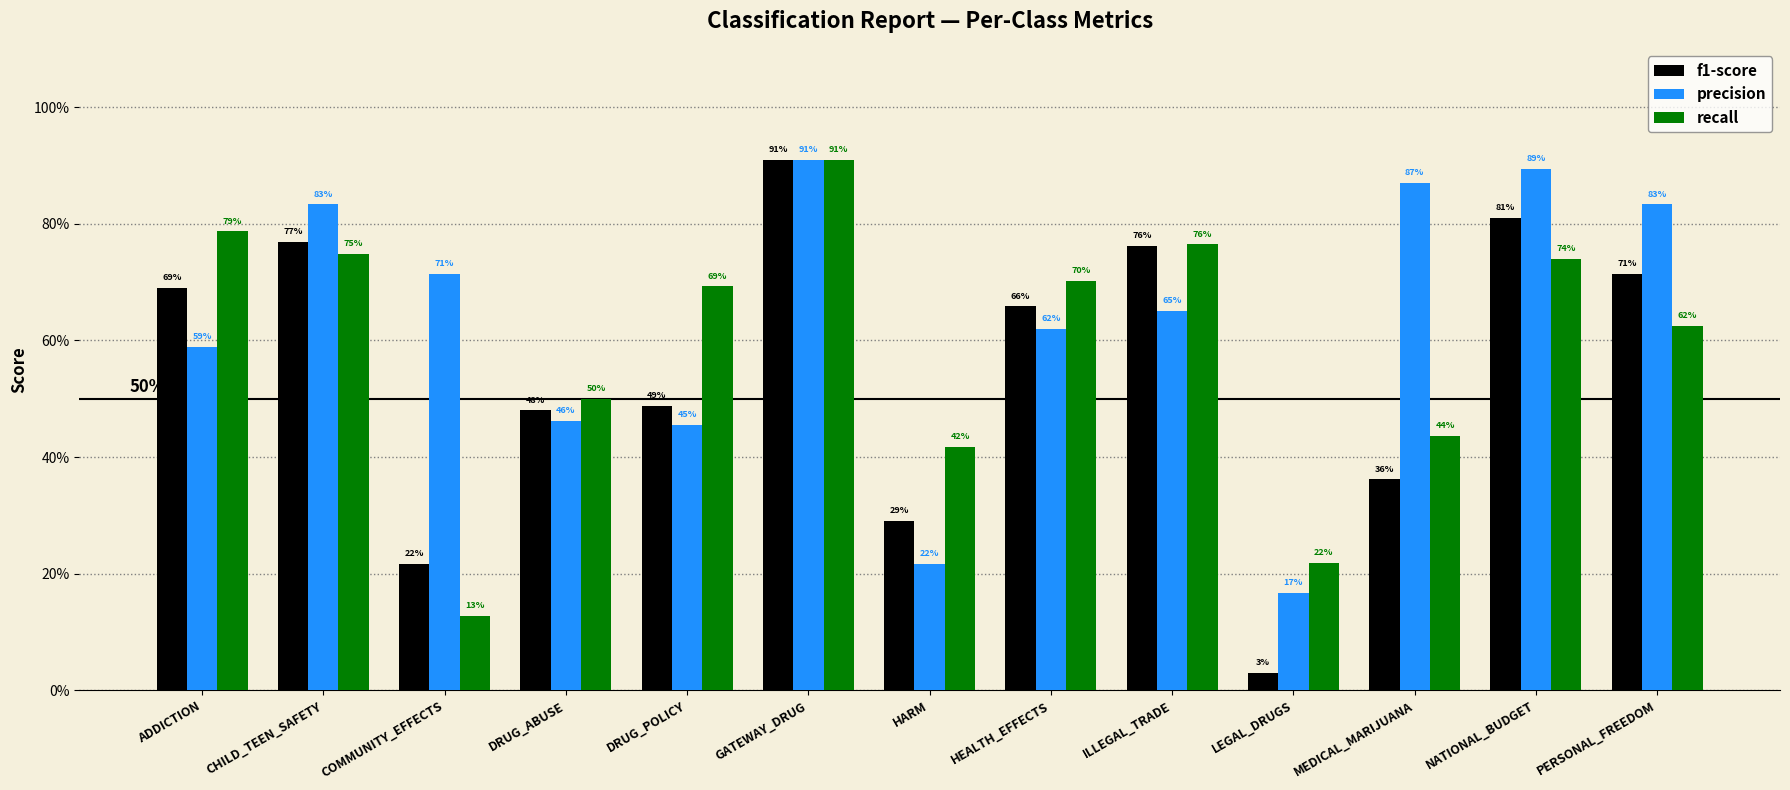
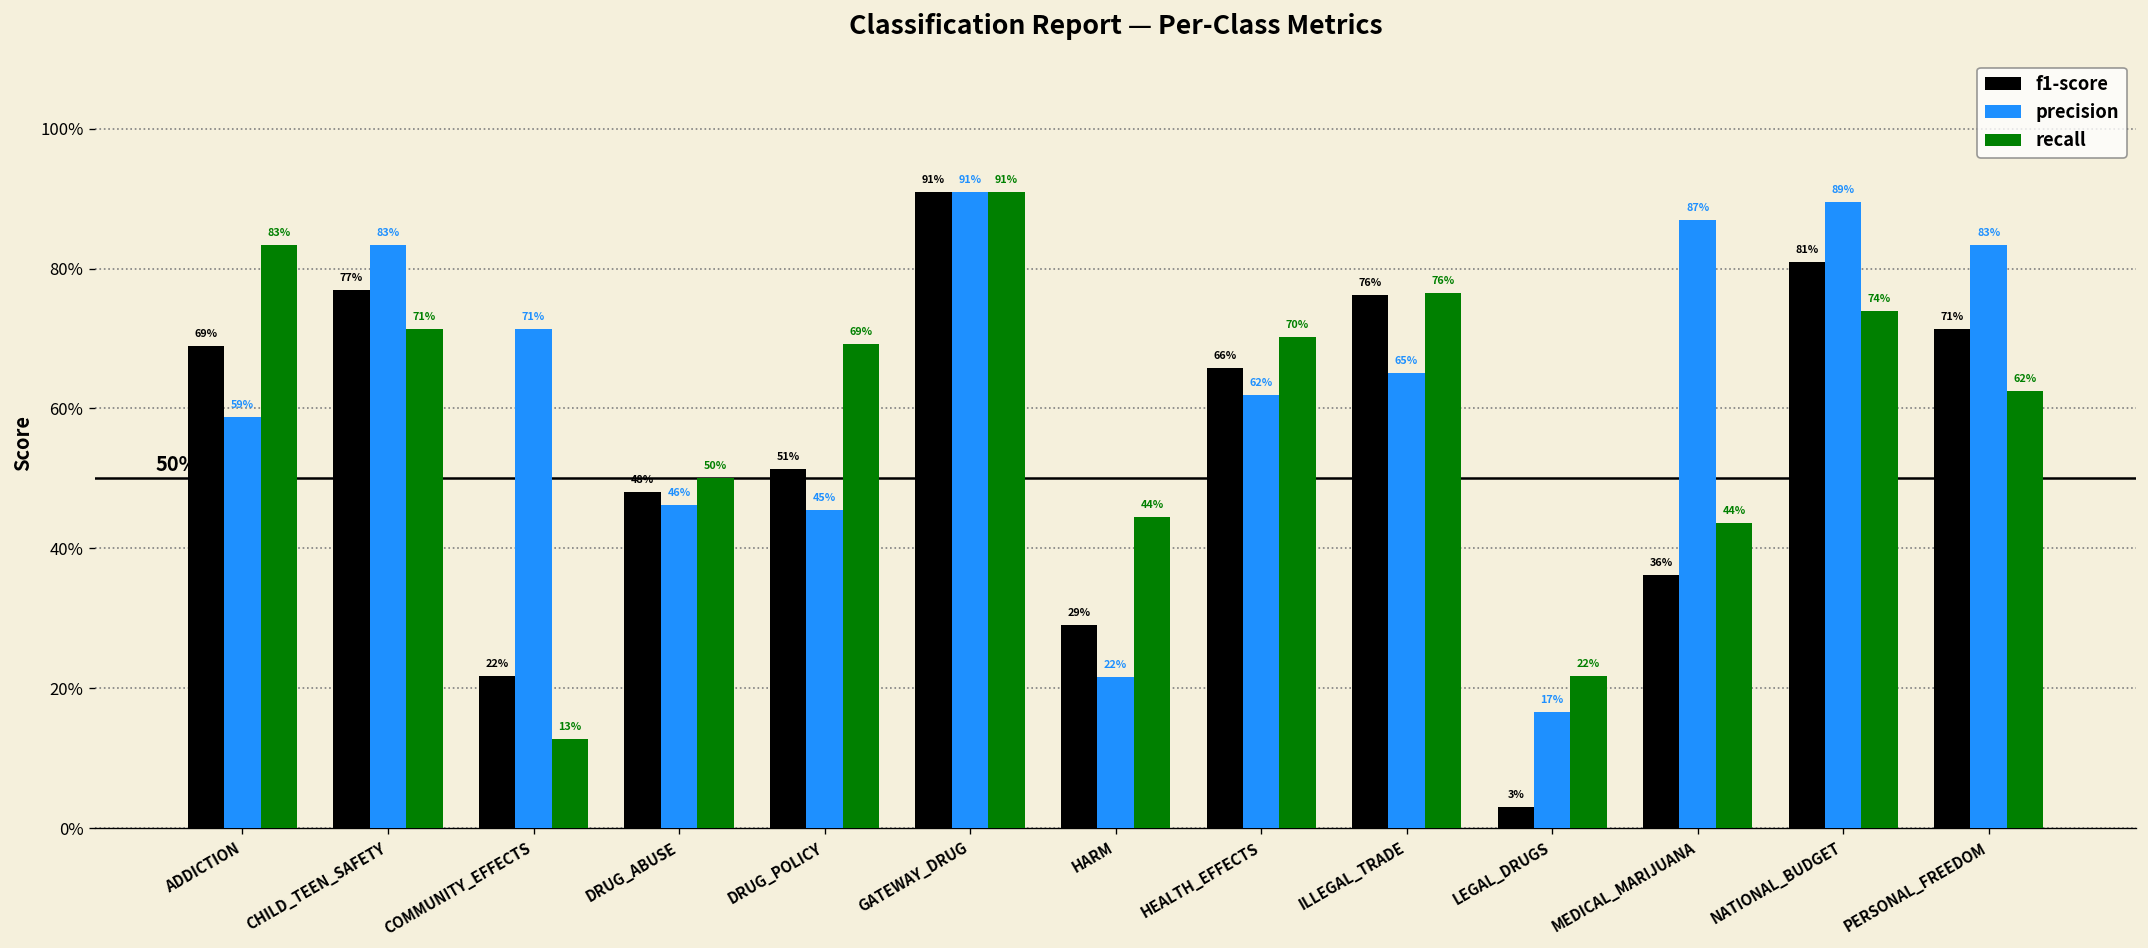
recall, ADDICTION: 79% -> 83%
recall, CHILD_TEEN_SAFETY: 75% -> 71%
f1-score, DRUG_POLICY: 49% -> 51%
recall, HARM: 42% -> 44%
